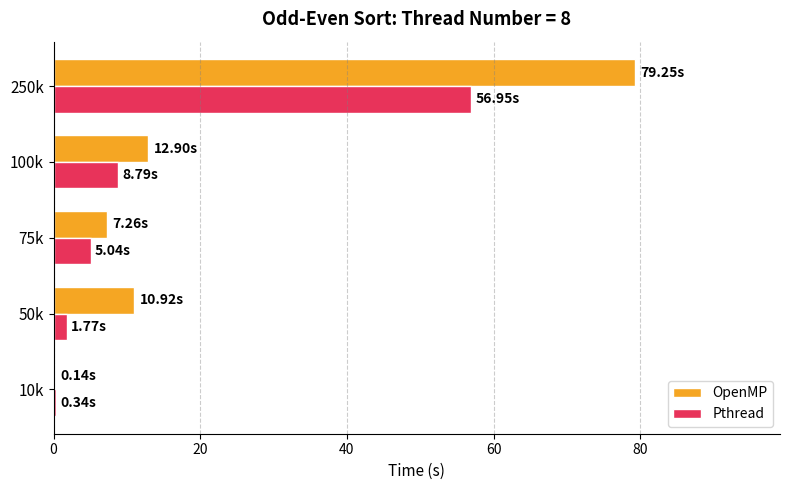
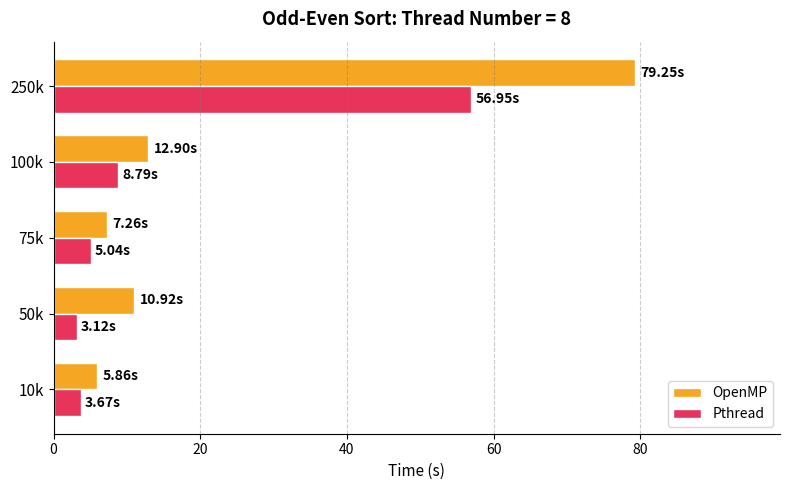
Pthread, 50k: 1.77s -> 3.12s
OpenMP, 10k: 0.14s -> 5.86s
Pthread, 10k: 0.34s -> 3.67s
